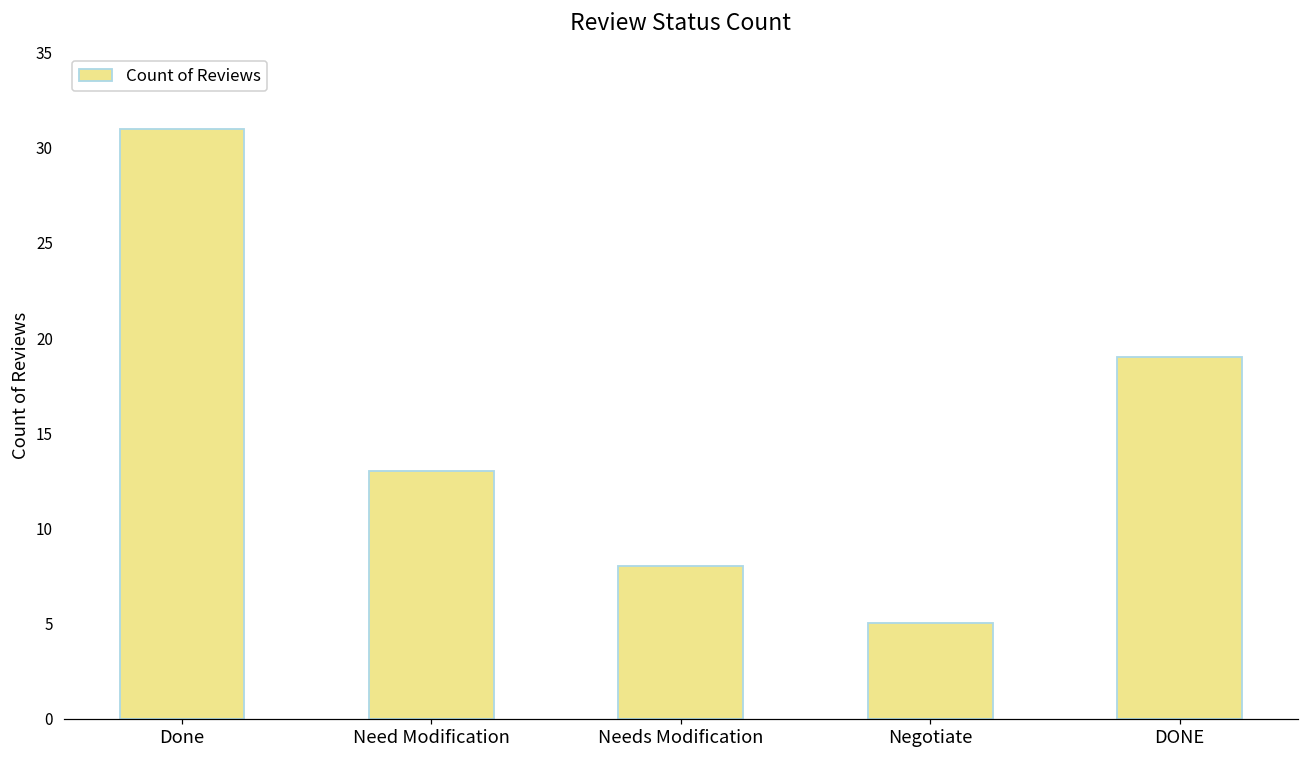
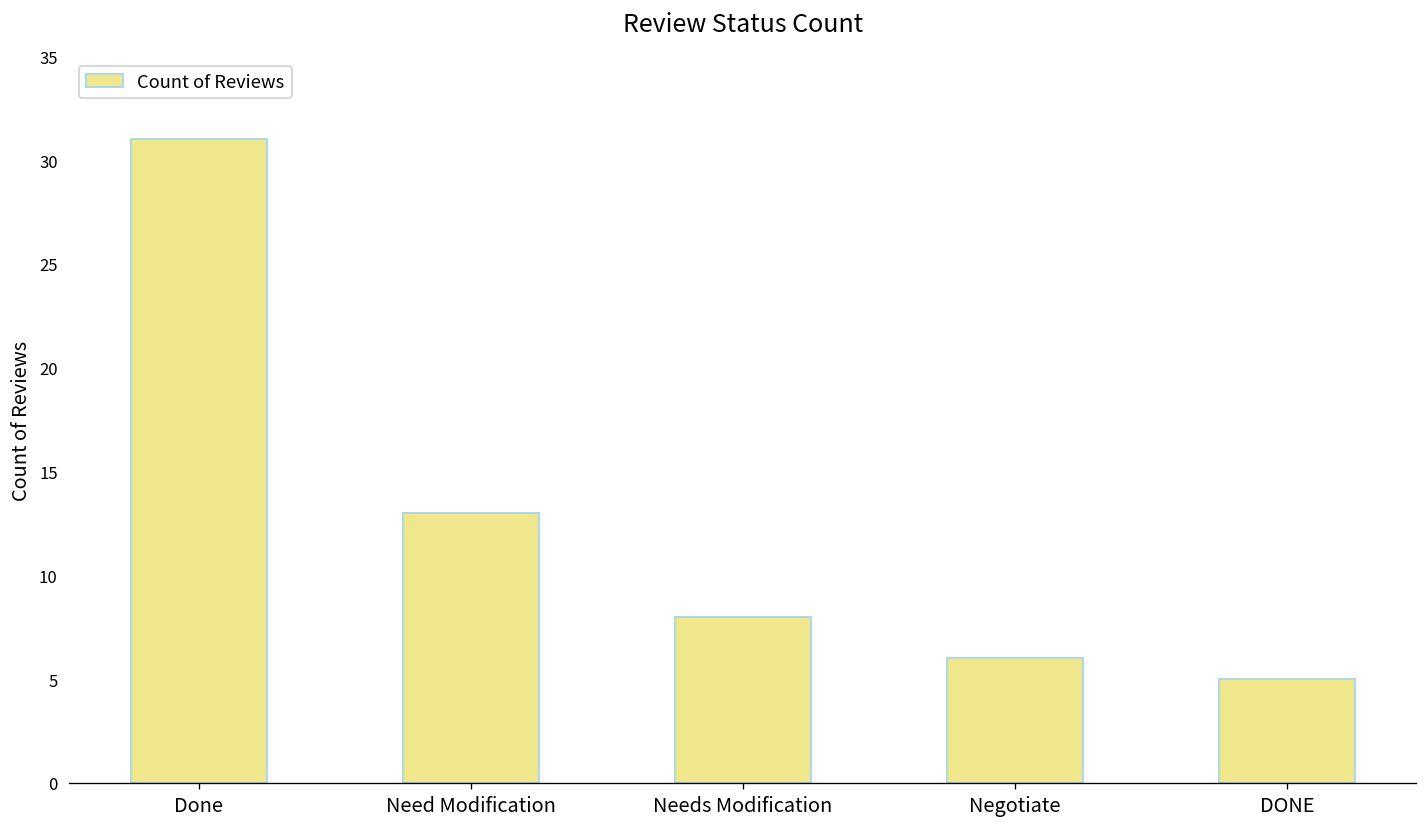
Negotiate: 5 -> 6
DONE: 19 -> 5
